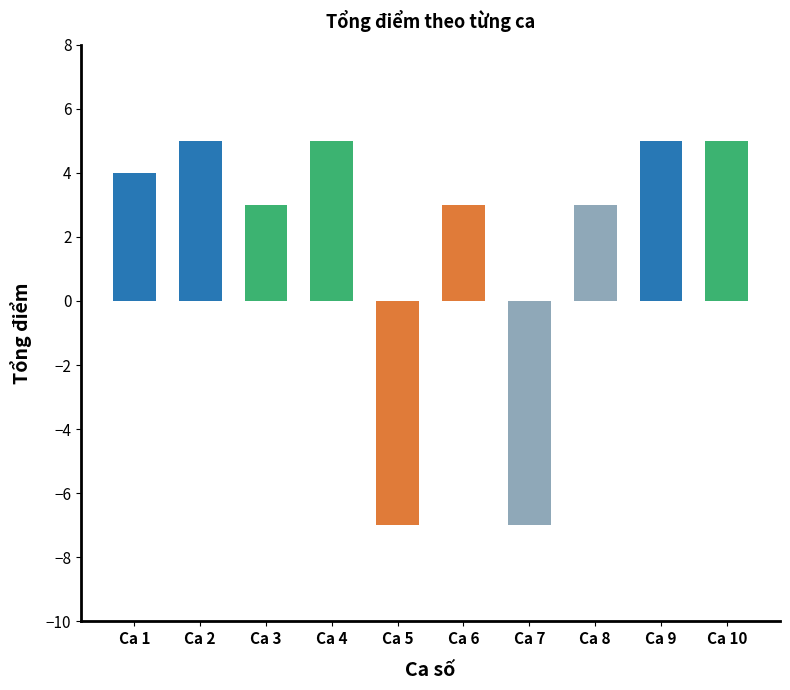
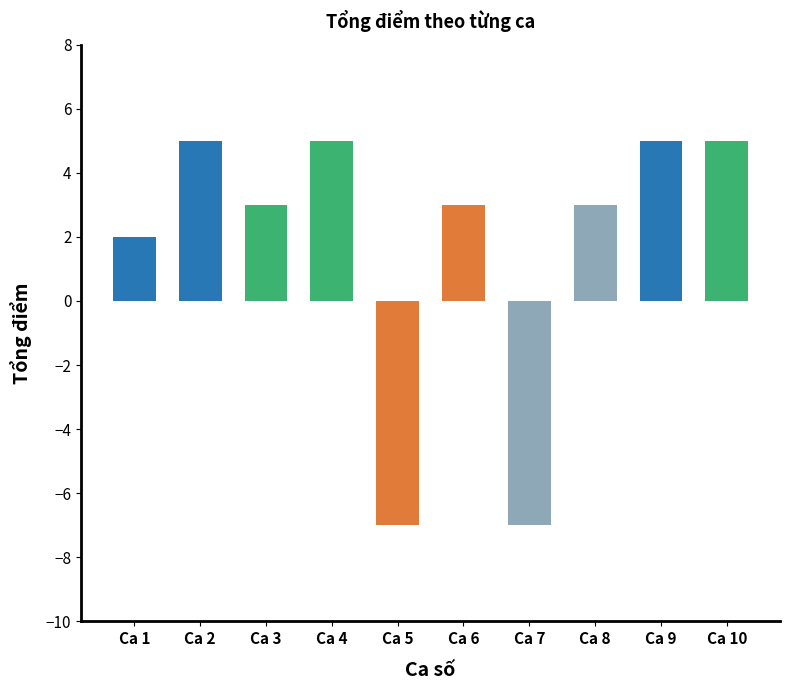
Ca 1: 4 -> 2
